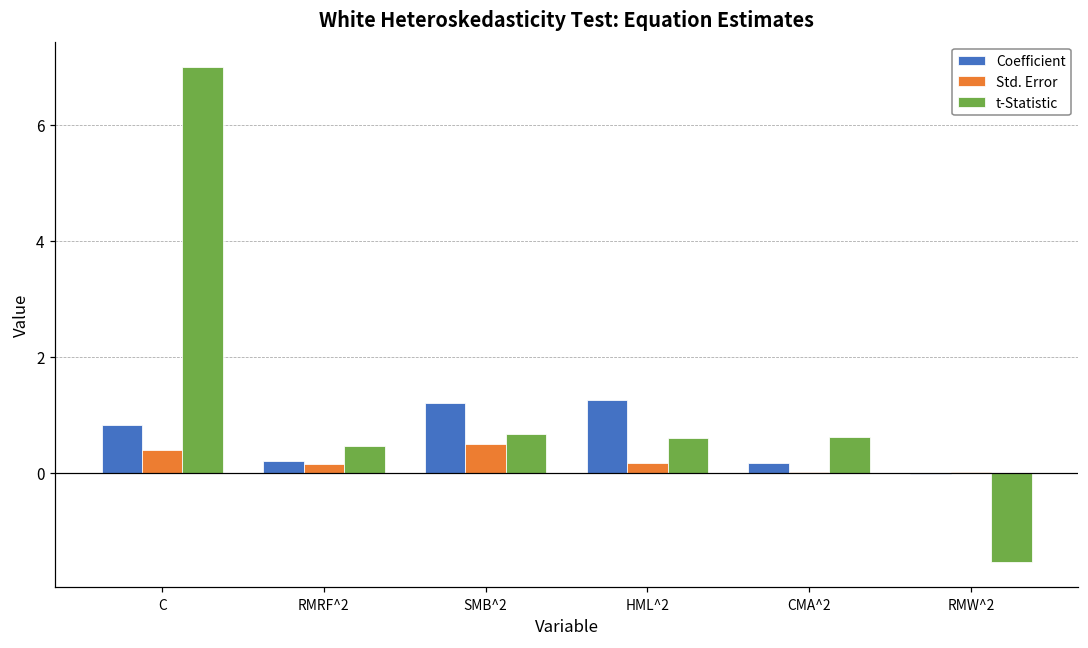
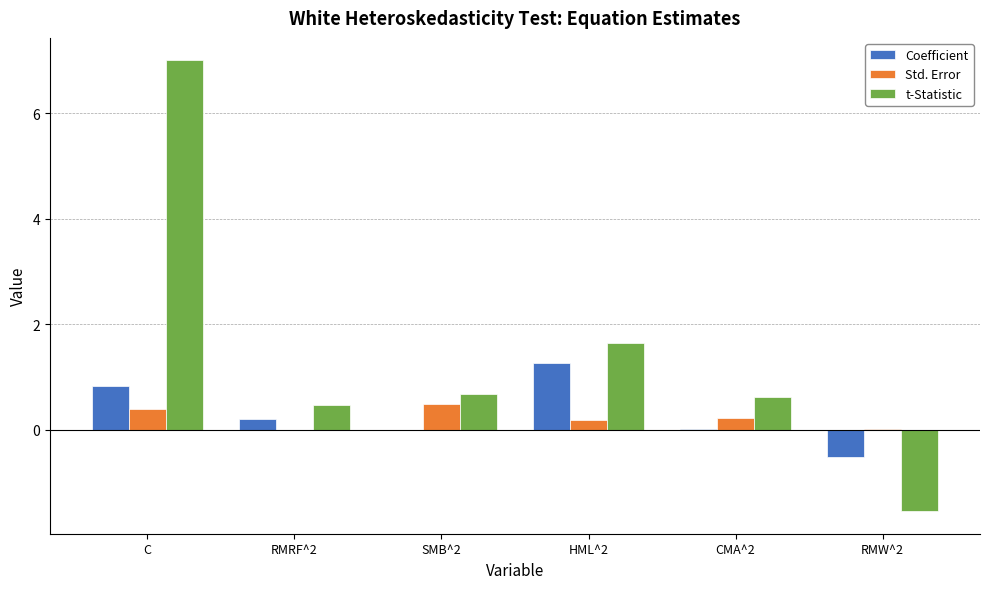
Std. Error, RMRF^2: 0.2 -> 0.0
Coefficient, SMB^2: 1.2 -> 0.0
t-Statistic, HML^2: 0.6 -> 1.6
Coefficient, CMA^2: 0.2 -> 0.0
Std. Error, CMA^2: 0.0 -> 0.2
Coefficient, RMW^2: 0.0 -> -0.5
